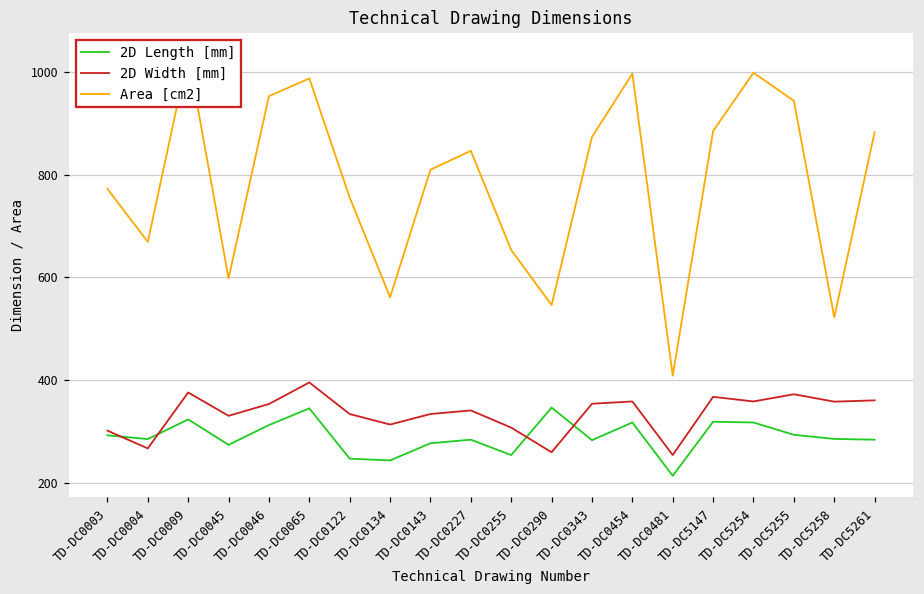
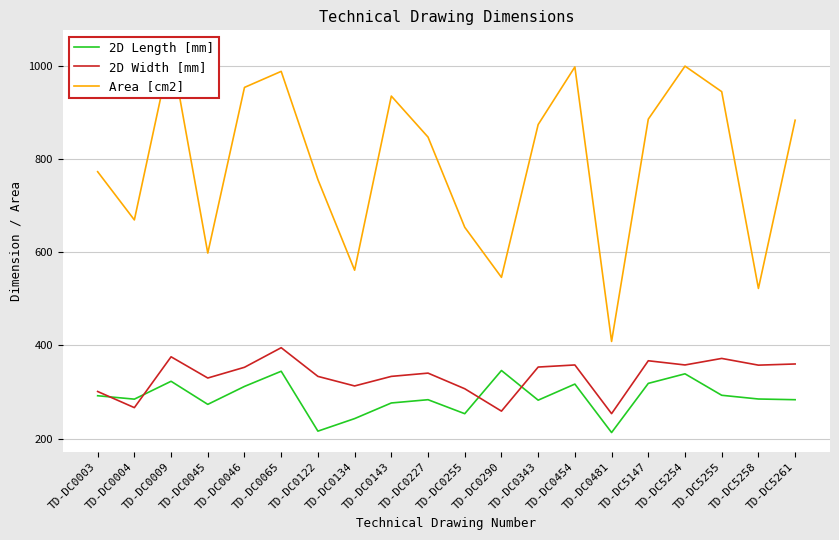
2D Length [mm], TD-DC0122: 250 -> 220
Area [cm2], TD-DC0143: 810 -> 930
2D Length [mm], TD-DC5254: 320 -> 340
